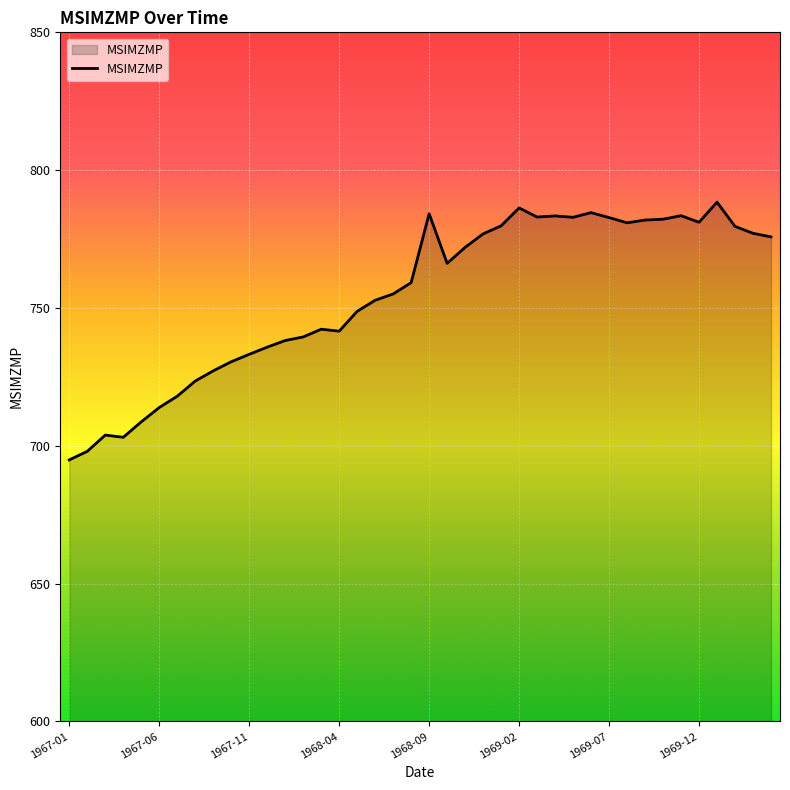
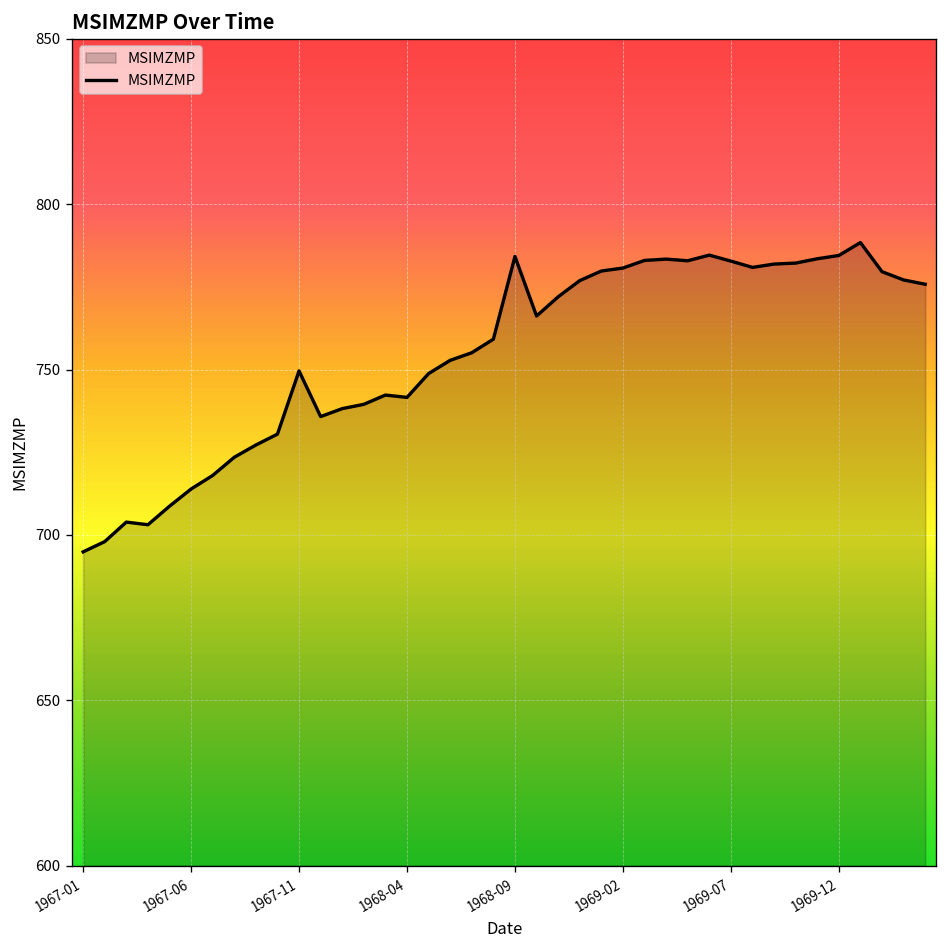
1967-11: 733 -> 750
1969-02: 786 -> 781
1969-12: 781 -> 785
